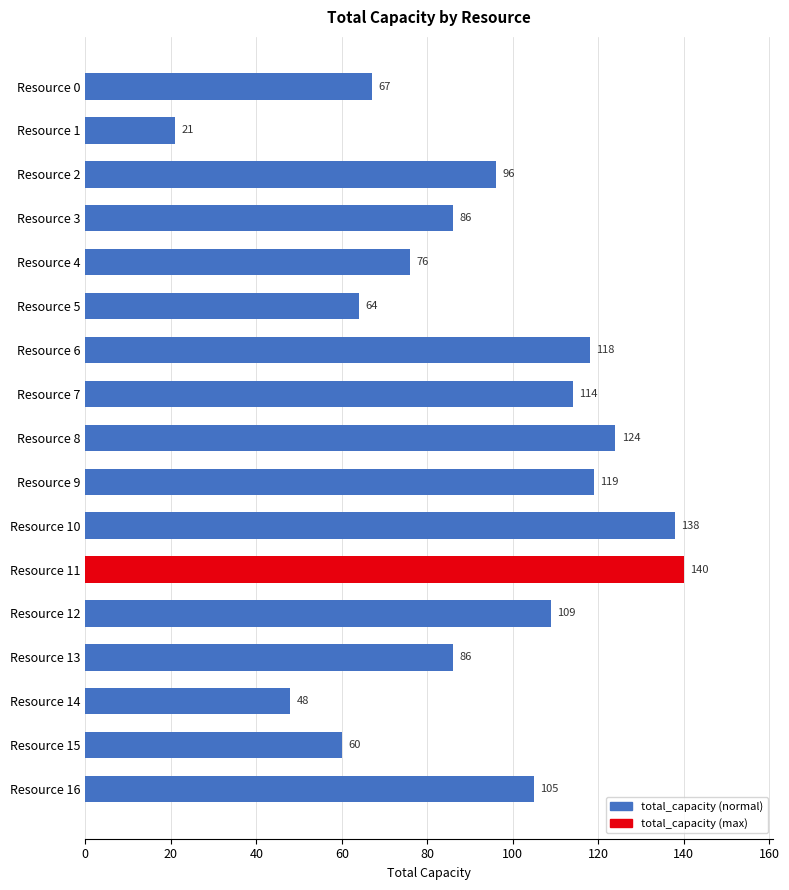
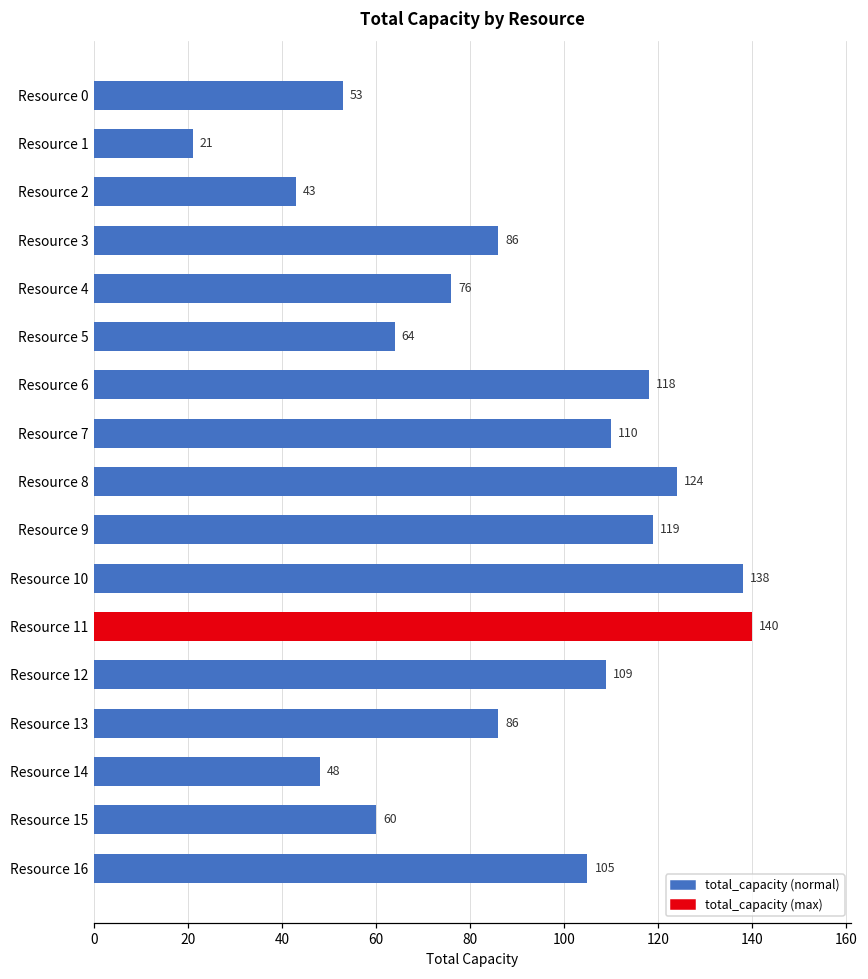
Resource 0: 67 -> 53
Resource 2: 96 -> 43
Resource 7: 114 -> 110
